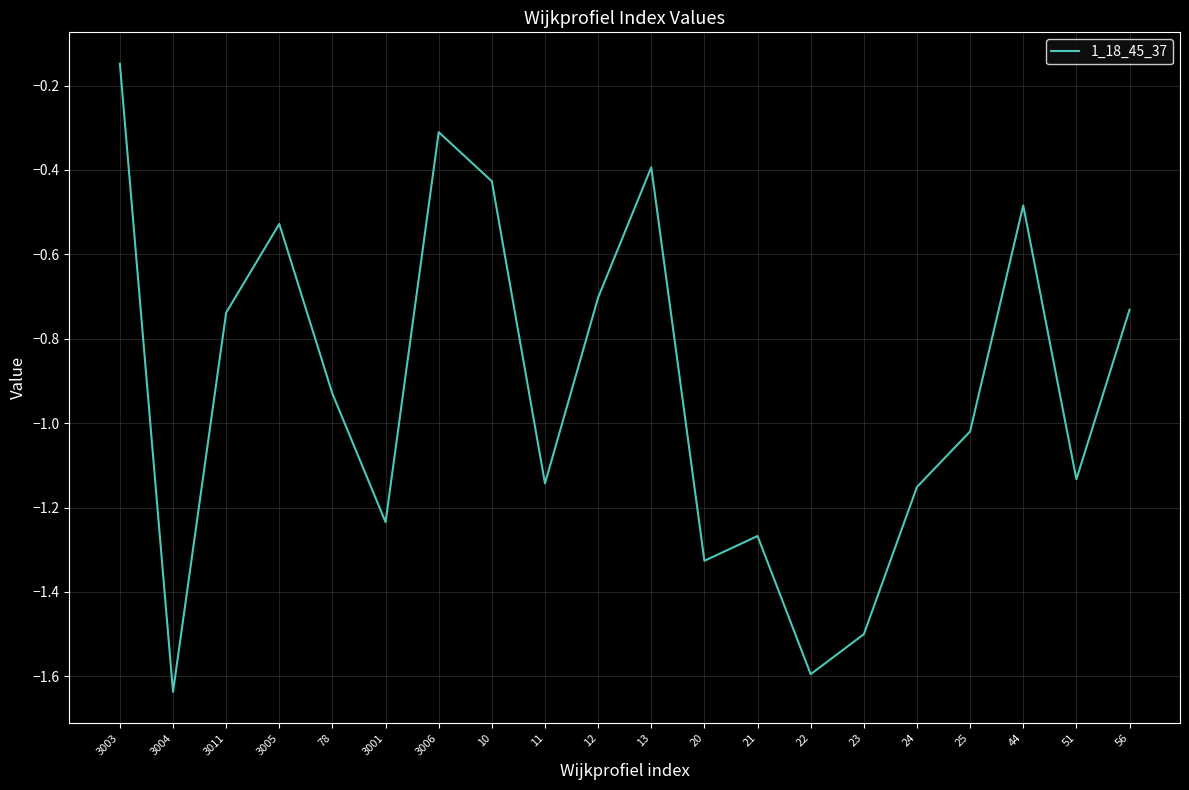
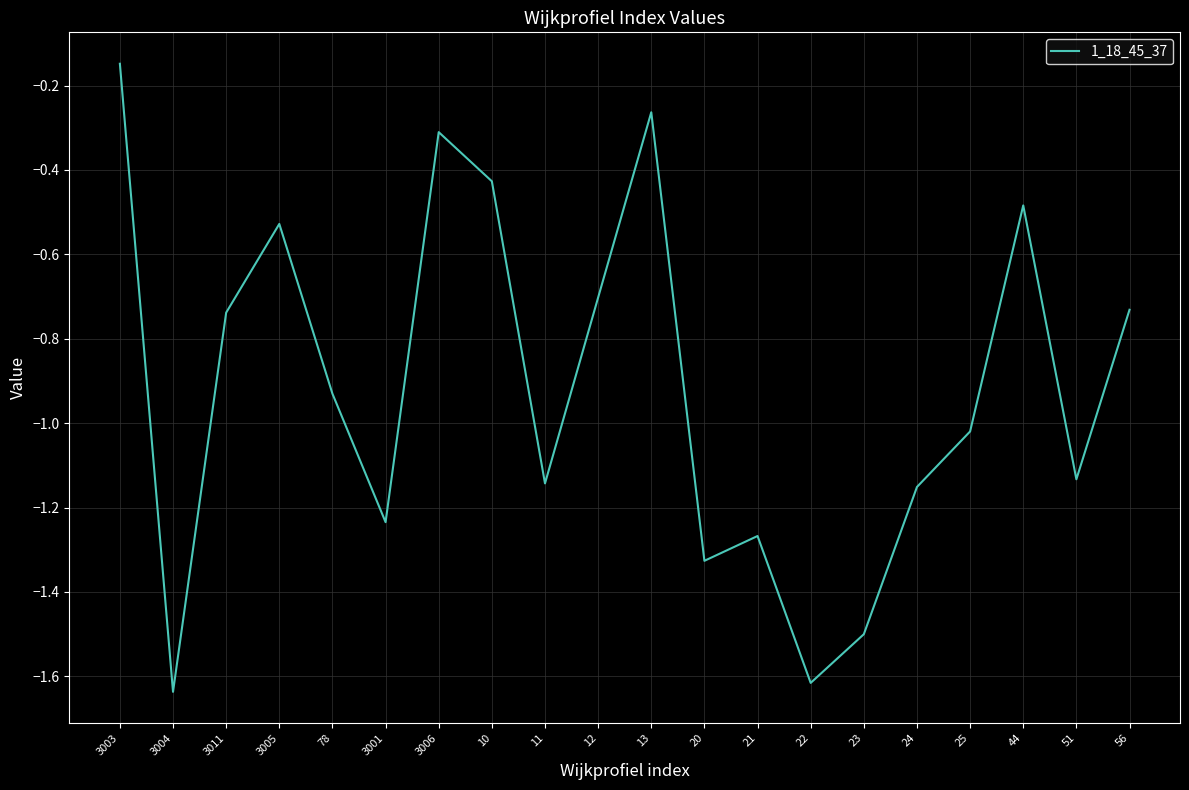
13: -0.39 -> -0.26
22: -1.60 -> -1.62
